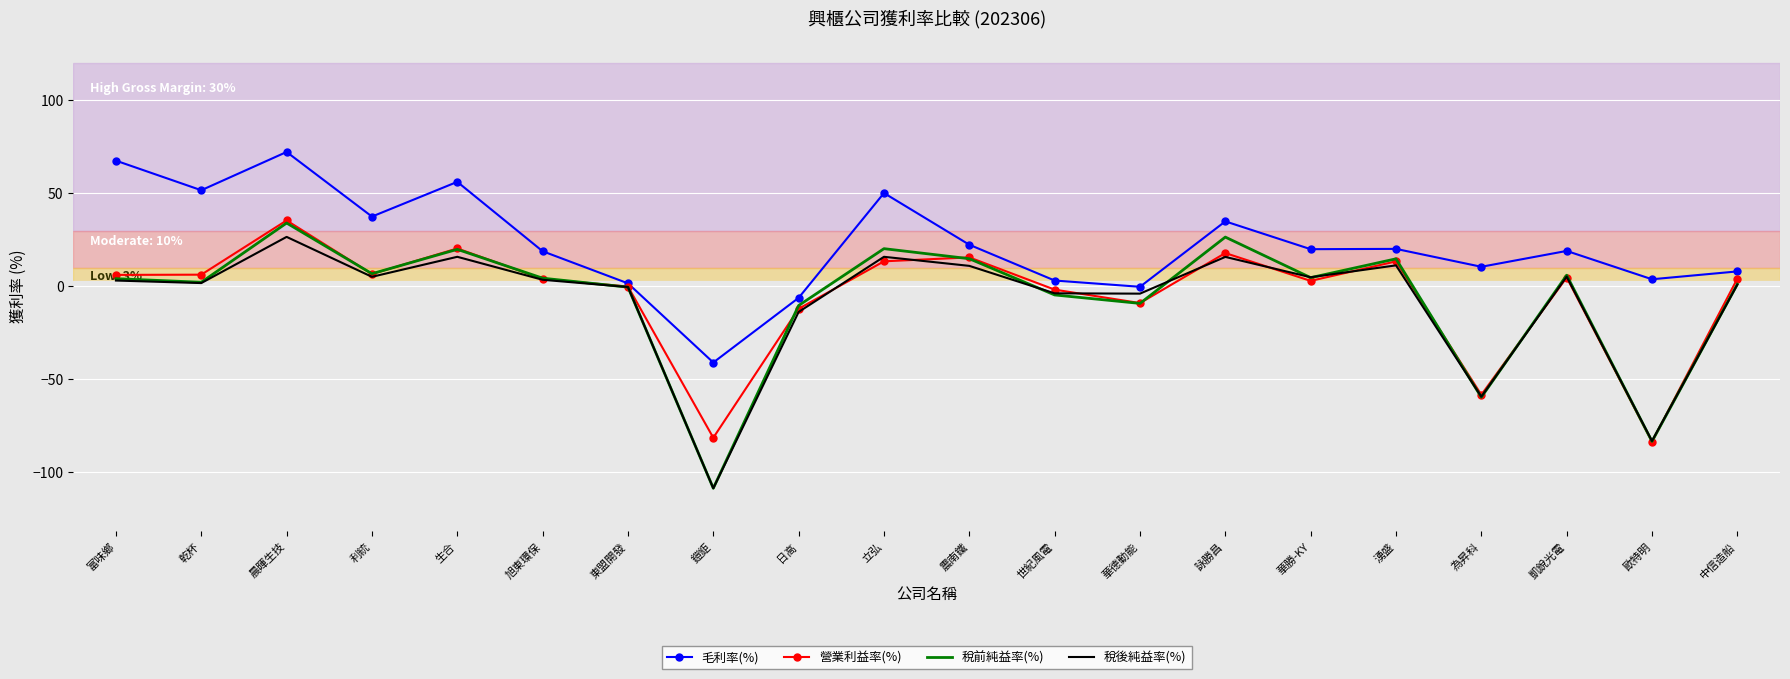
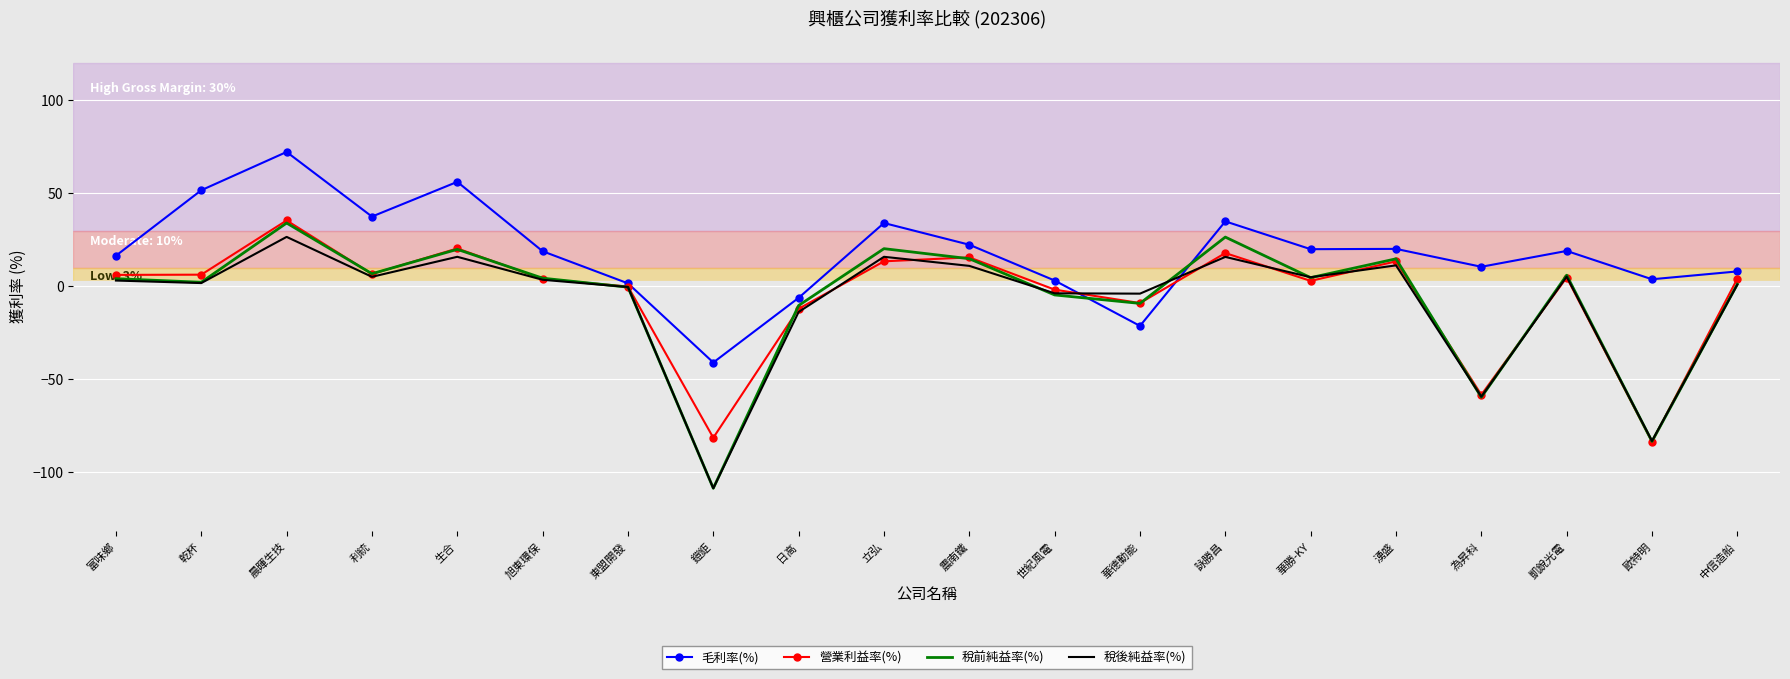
毛利率(%), 富味鄉: 68 -> 16
毛利率(%), 立弘: 50 -> 34
毛利率(%), 華德動能: 0 -> -21
